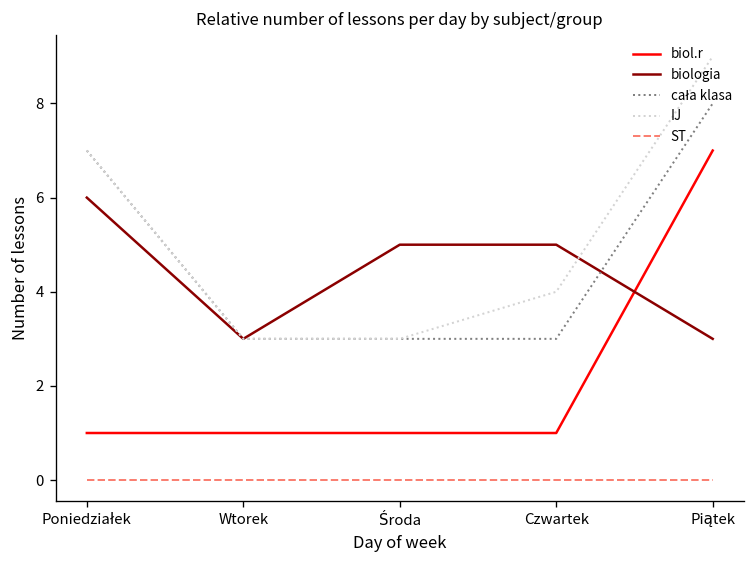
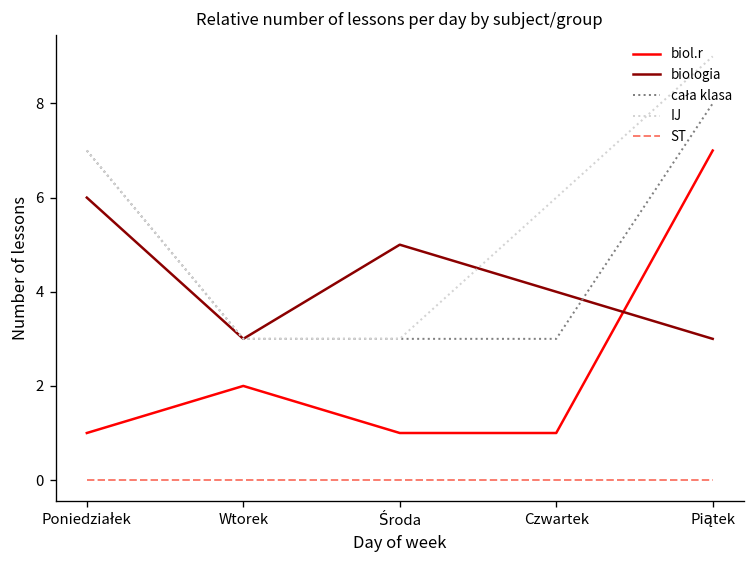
biol.r, Wtorek: 1 -> 2
biologia, Czwartek: 5 -> 4
IJ, Czwartek: 4 -> 6
